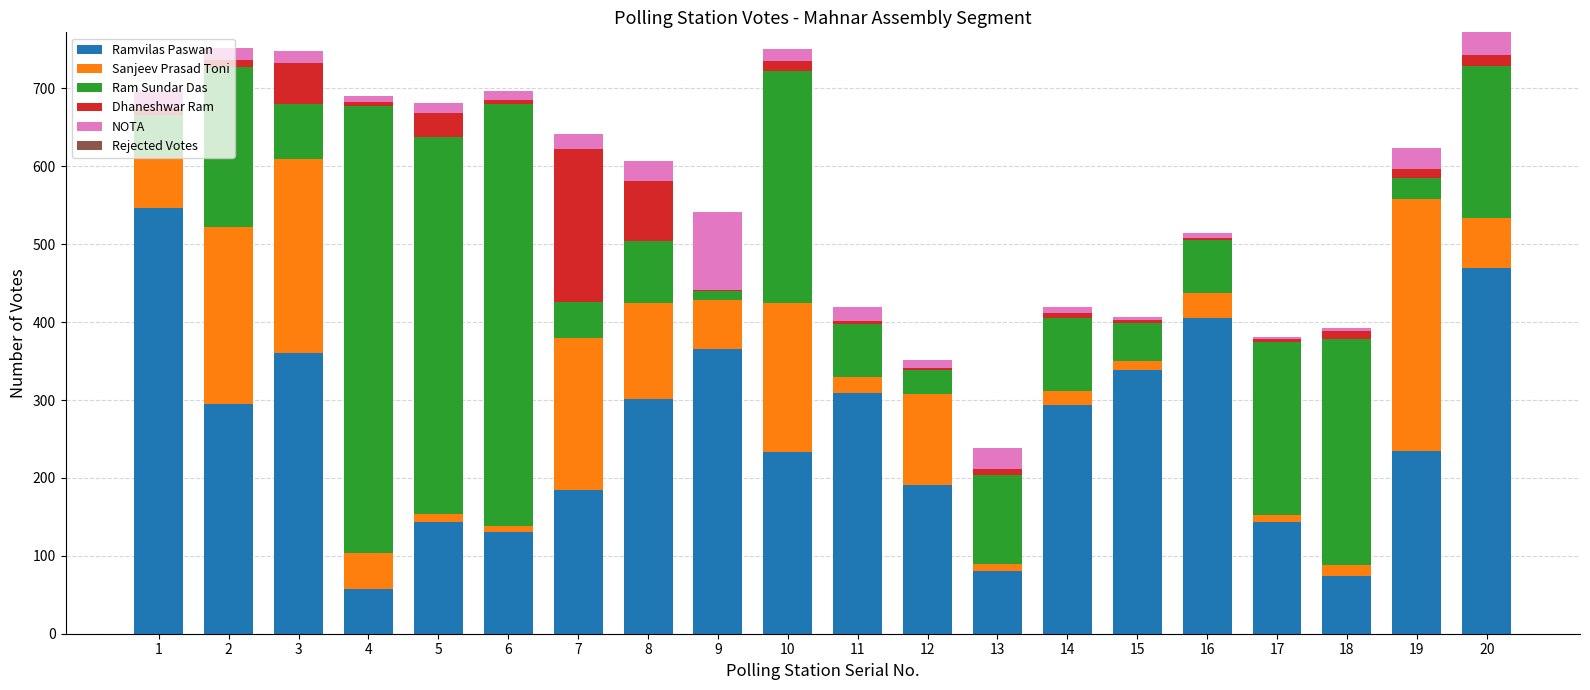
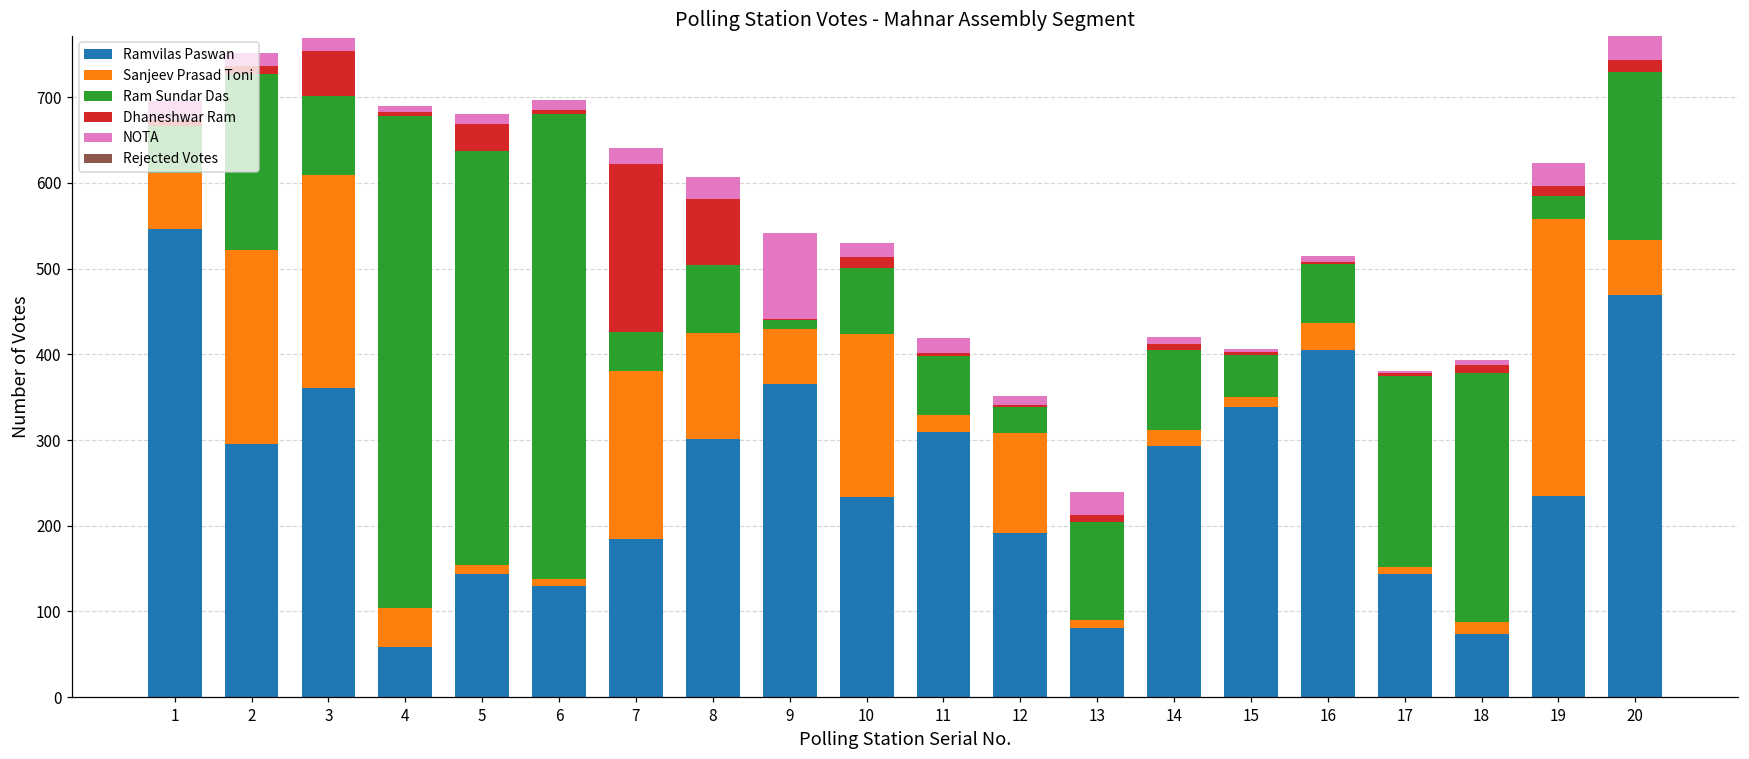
Ram Sundar Das, 3: 70 -> 90
Ram Sundar Das, 10: 300 -> 80
